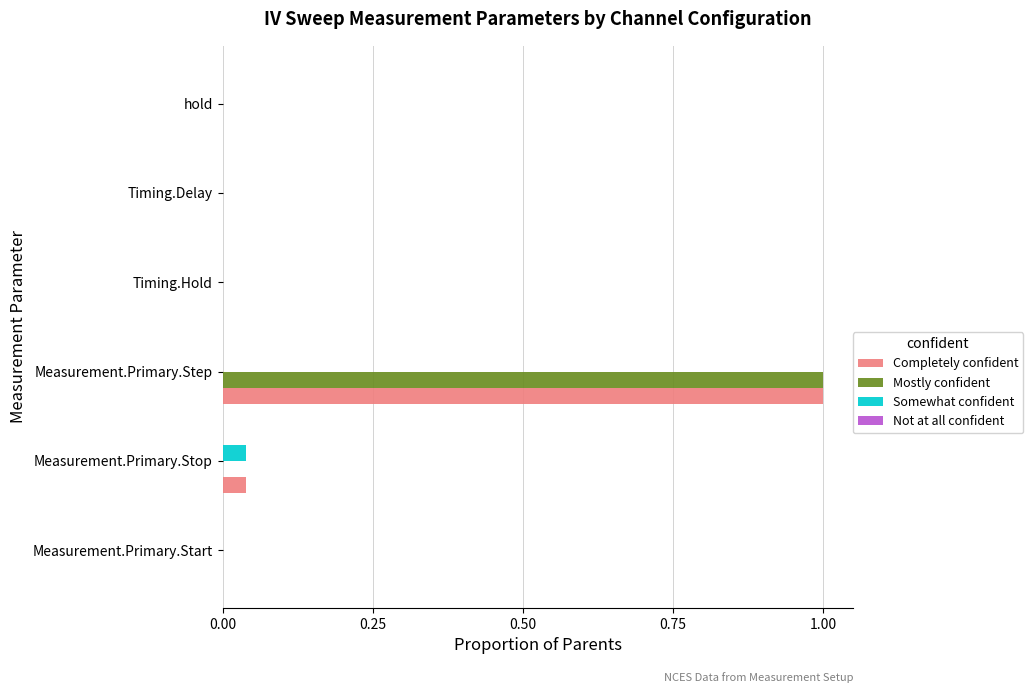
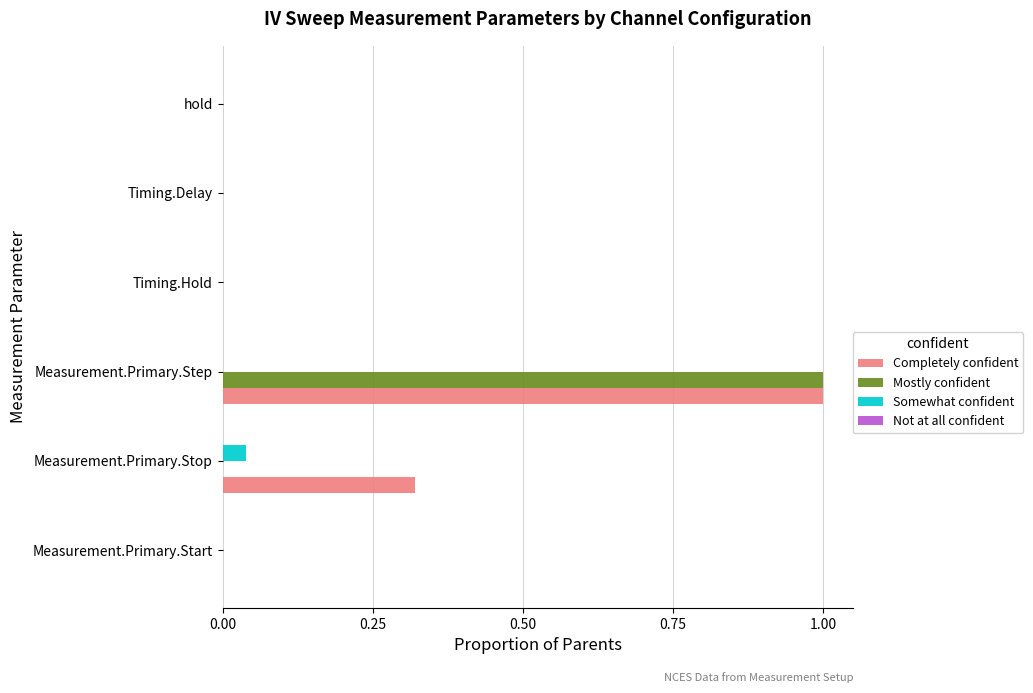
Completely confident, Measurement.Primary.Stop: 0.04 -> 0.32
